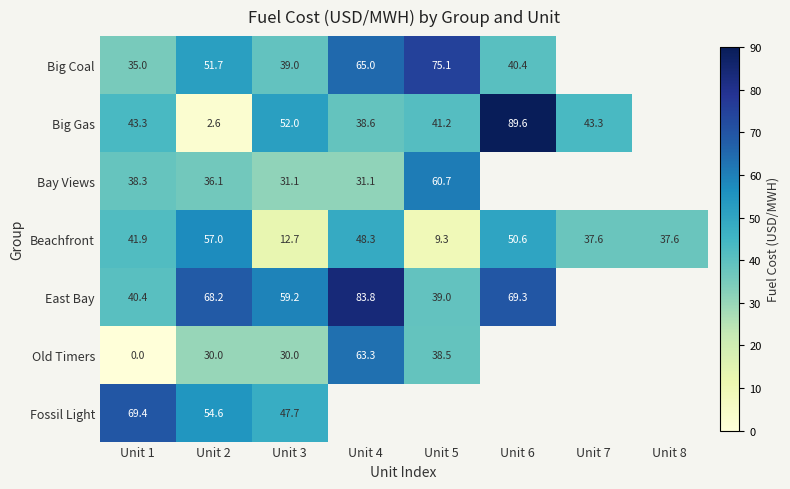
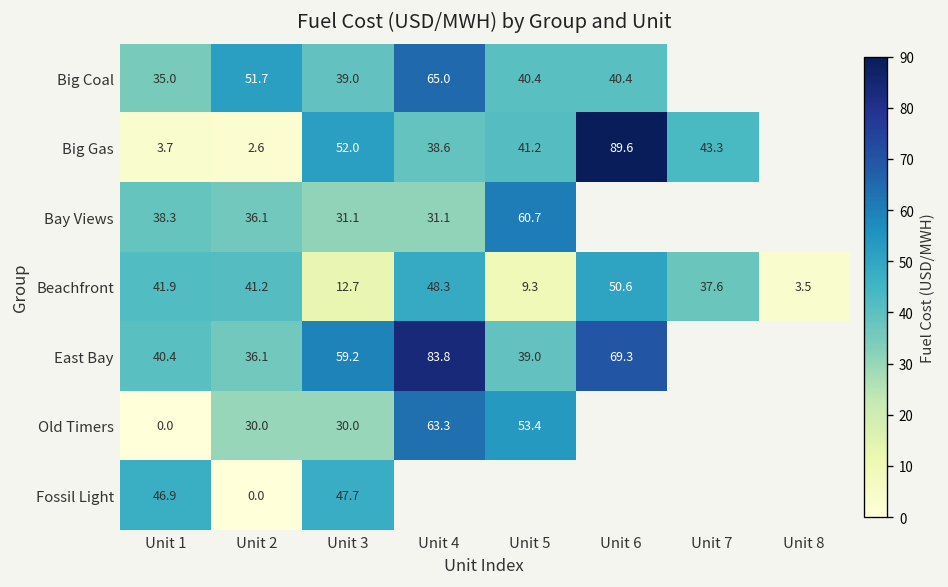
Big Coal, Unit 5: 75.1 -> 40.4
Big Gas, Unit 1: 43.3 -> 3.7
Beachfront, Unit 2: 57.0 -> 41.2
Beachfront, Unit 8: 37.6 -> 3.5
East Bay, Unit 2: 68.2 -> 36.1
Old Timers, Unit 5: 38.5 -> 53.4
Fossil Light, Unit 1: 69.4 -> 46.9
Fossil Light, Unit 2: 54.6 -> 0.0
